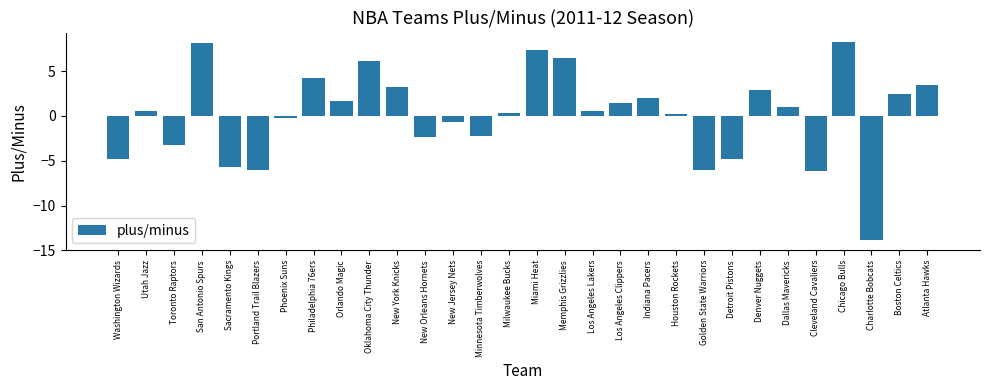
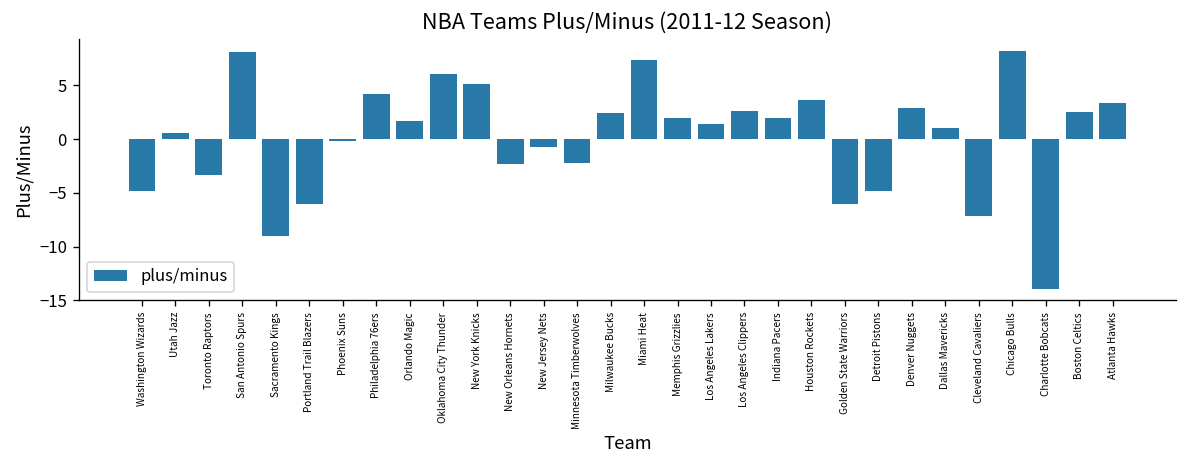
Sacramento Kings: -6 -> -9
New York Knicks: 3 -> 5
Milwaukee Bucks: 0 -> 2
Memphis Grizzlies: 7 -> 2
Los Angeles Lakers: 0.5 -> 1.4
Los Angeles Clippers: 1 -> 3
Houston Rockets: 0 -> 4
Cleveland Cavaliers: -6 -> -7
